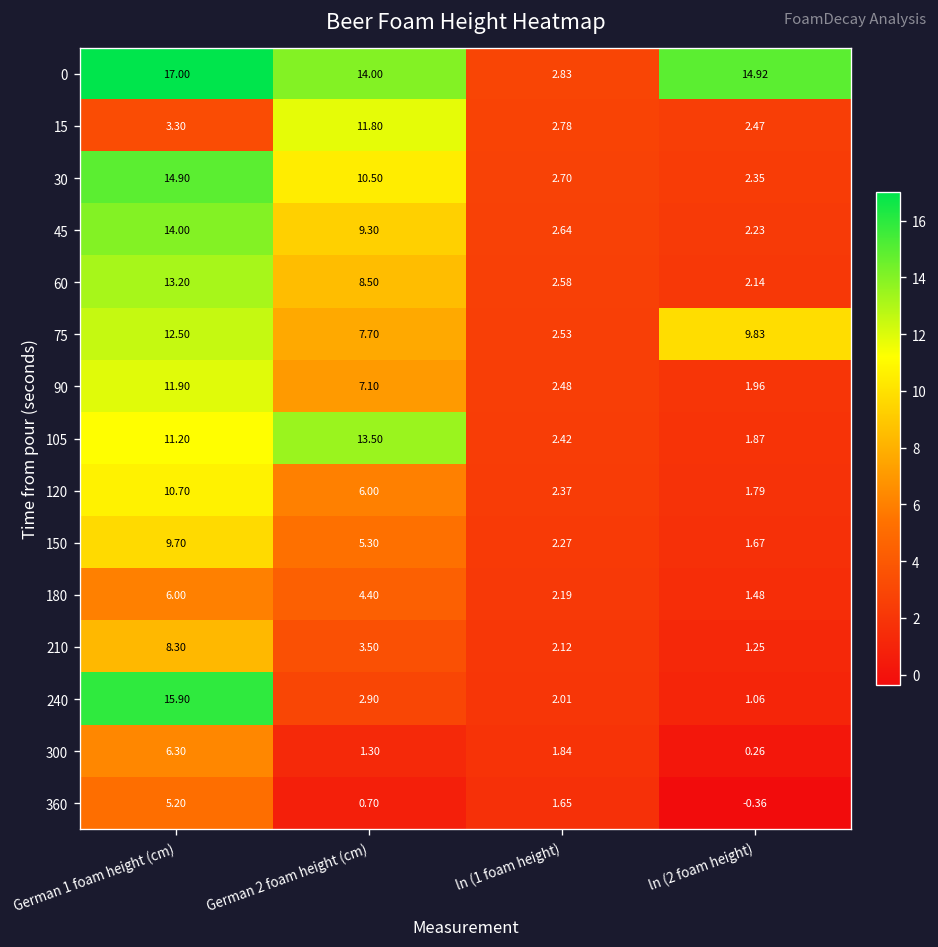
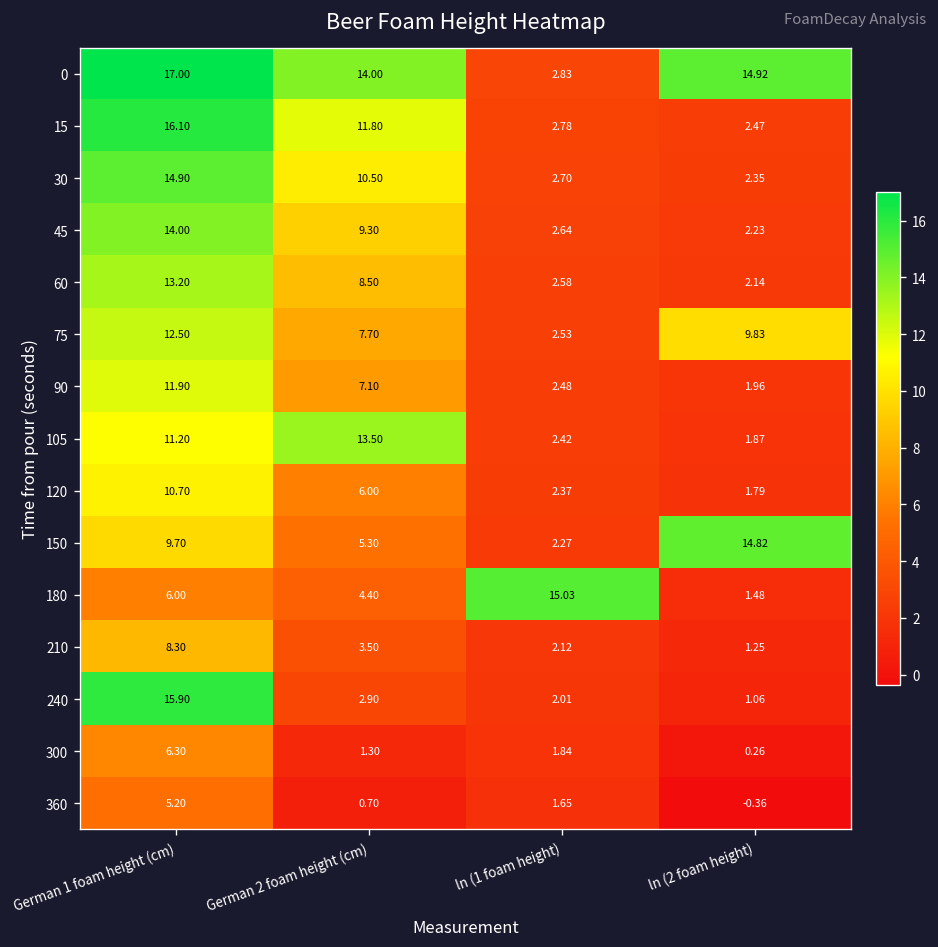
15, German 1 foam height (cm): 3.30 -> 16.10
150, ln (2 foam height): 1.67 -> 14.82
180, ln (1 foam height): 2.19 -> 15.03
